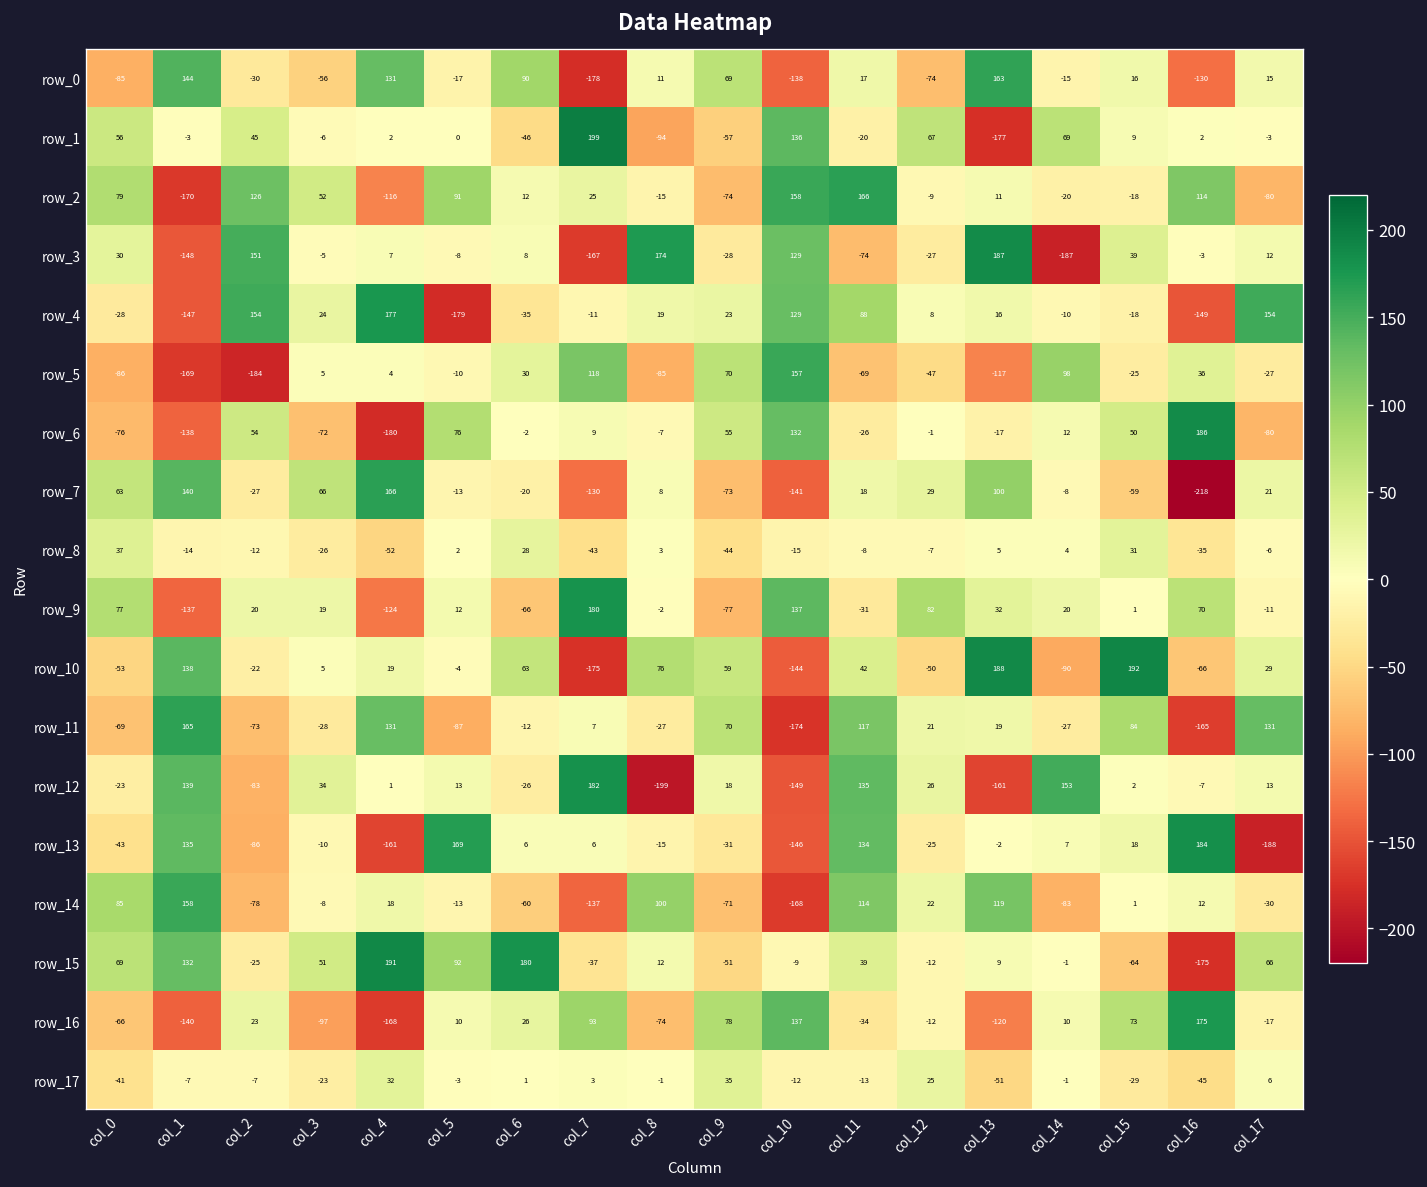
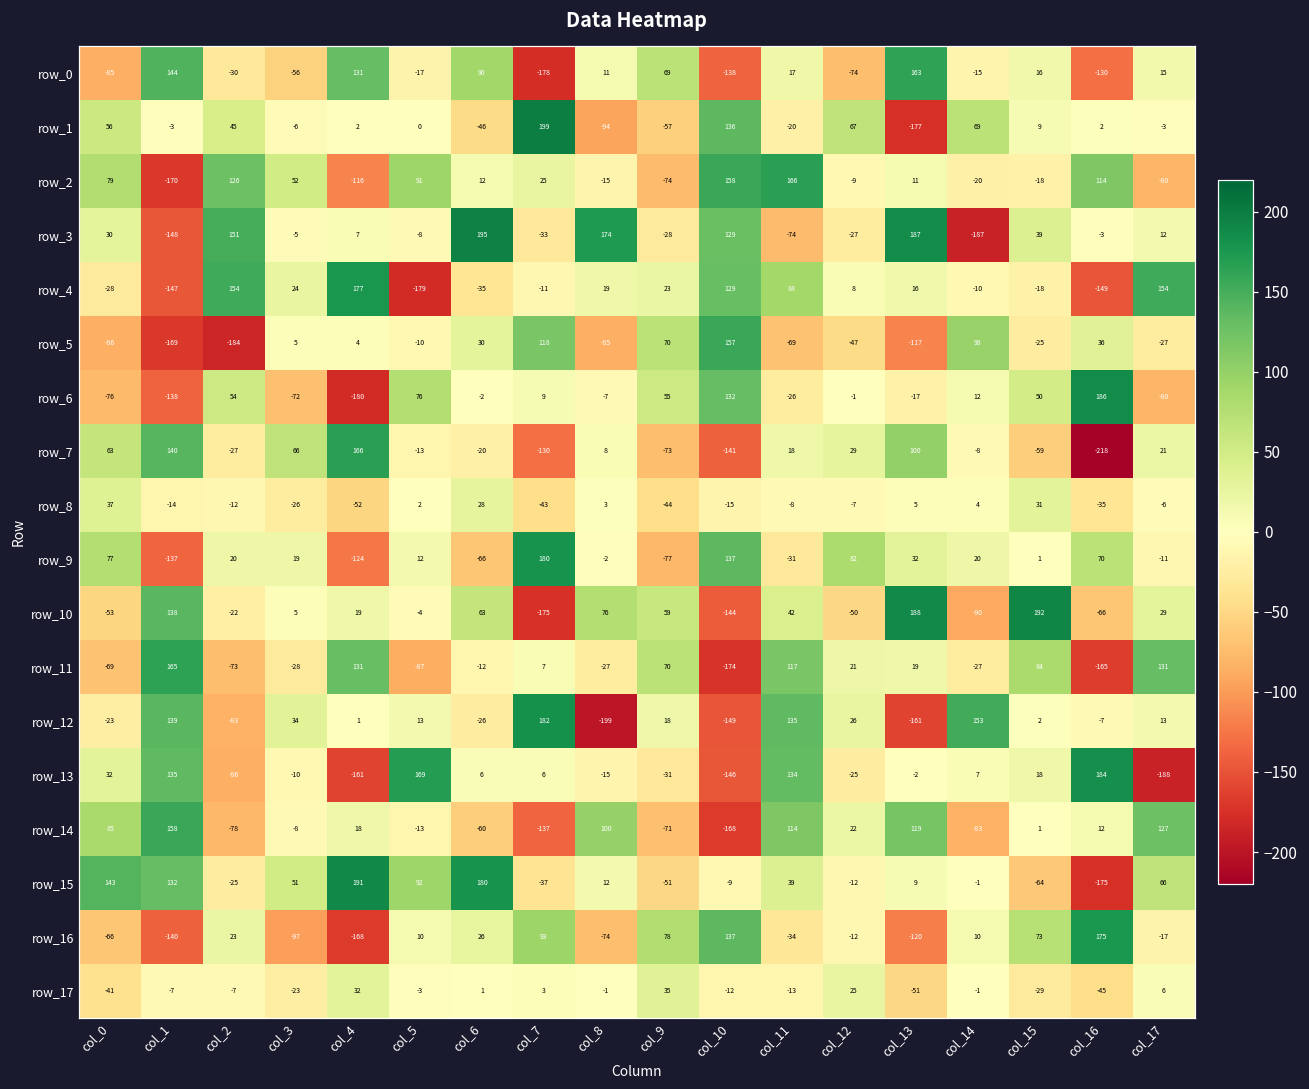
row_3, col_6: 8 -> 195
row_3, col_7: -167 -> -33
row_13, col_0: -43 -> 32
row_14, col_17: -30 -> 127
row_15, col_0: 69 -> 143
